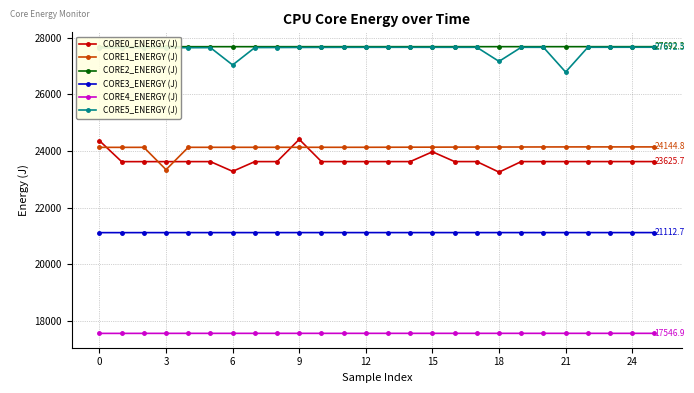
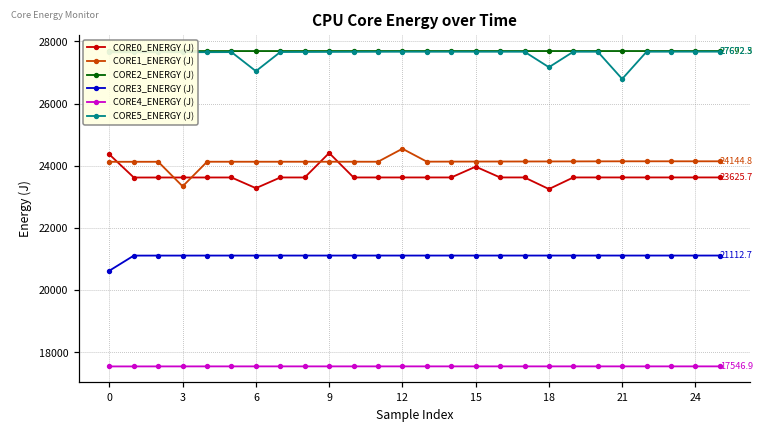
CORE3_ENERGY (J), 0: 21100 -> 20600
CORE1_ENERGY (J), 12: 24100 -> 24500
